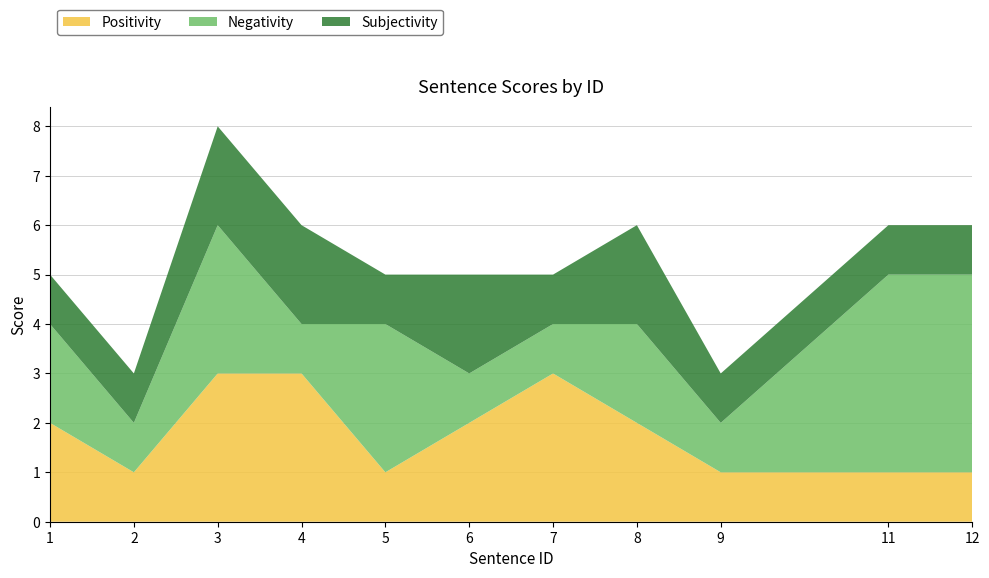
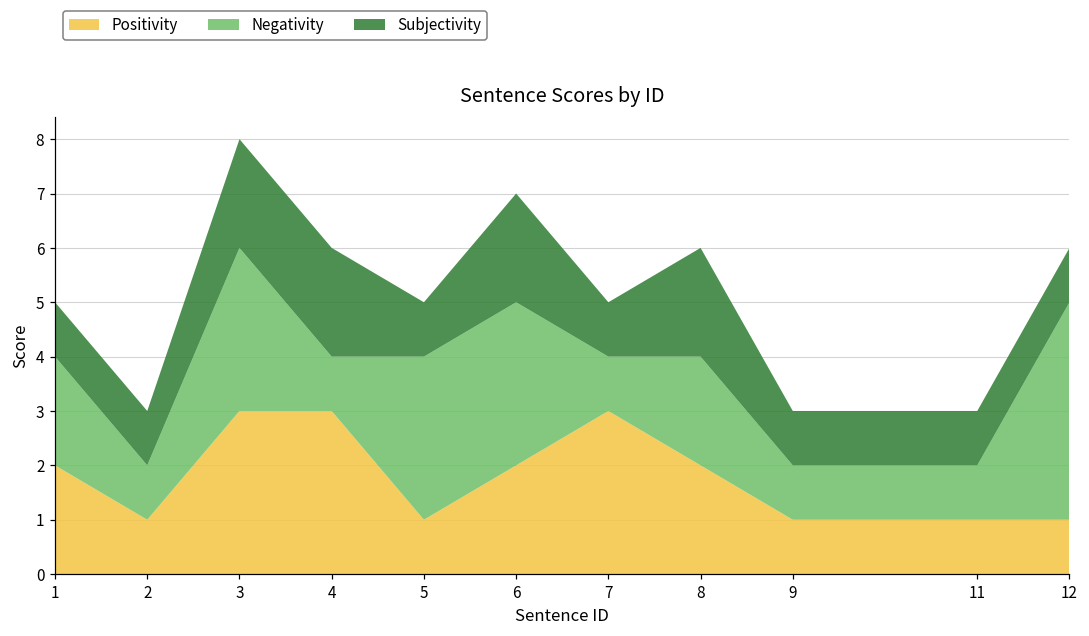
Negativity, 6: 1 -> 3
Negativity, 11: 4 -> 1
